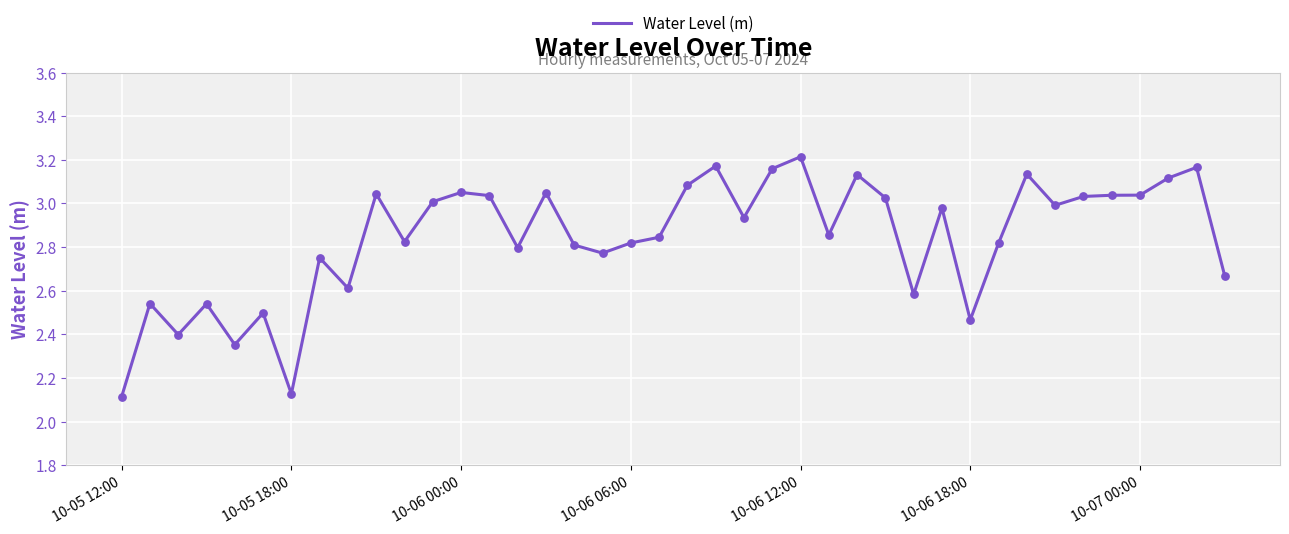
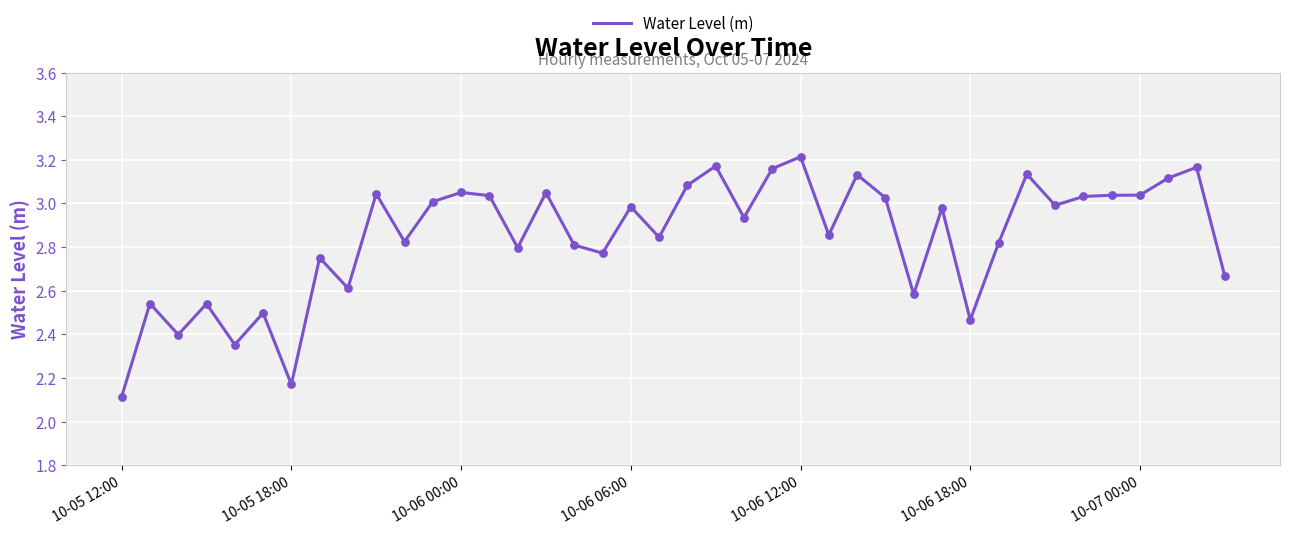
10-05 18:00: 2.13 -> 2.17
10-06 06:00: 2.82 -> 2.98
